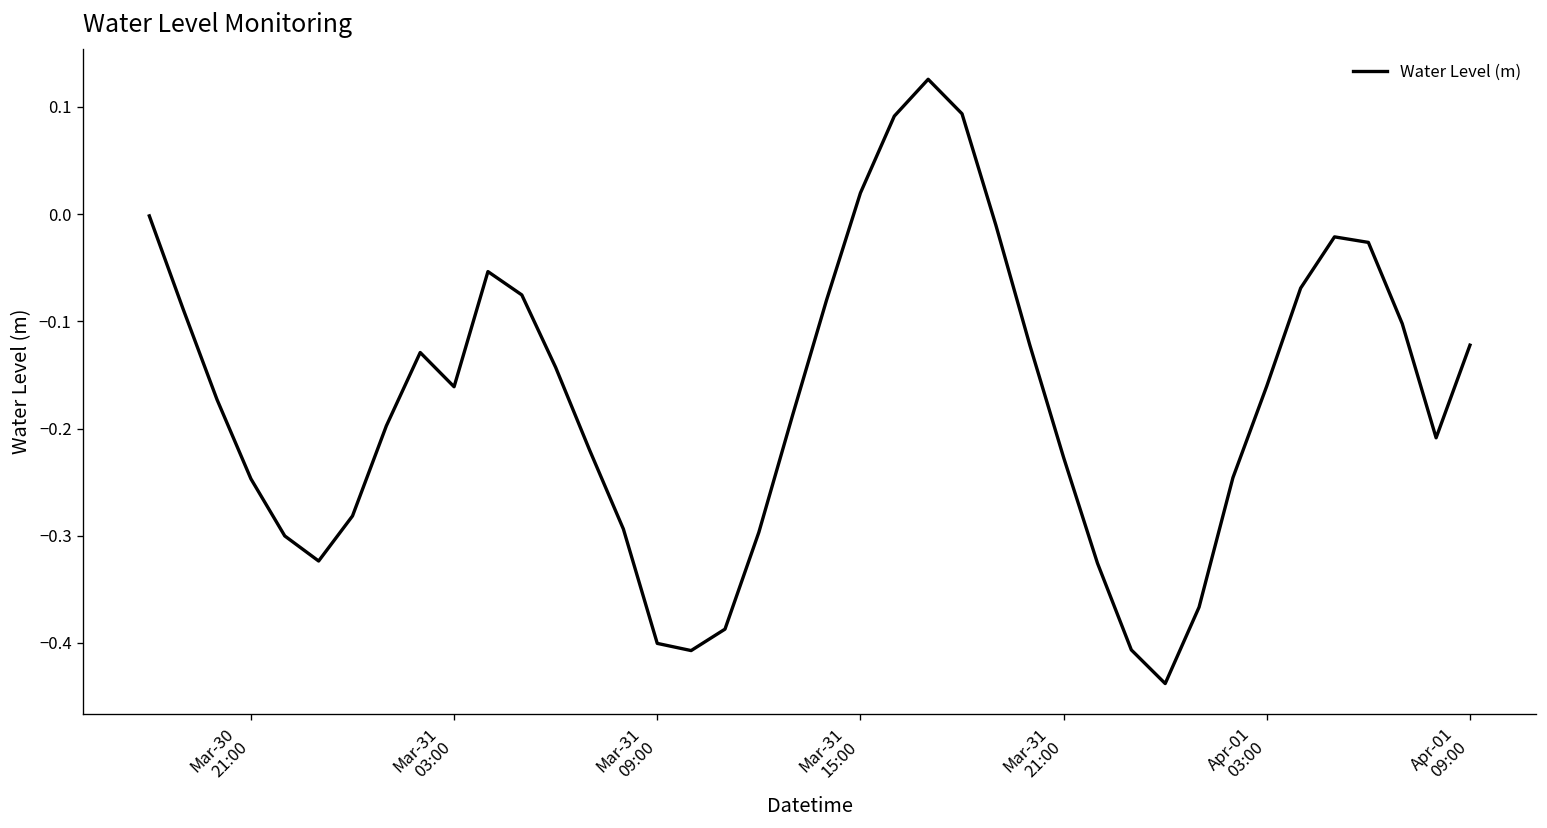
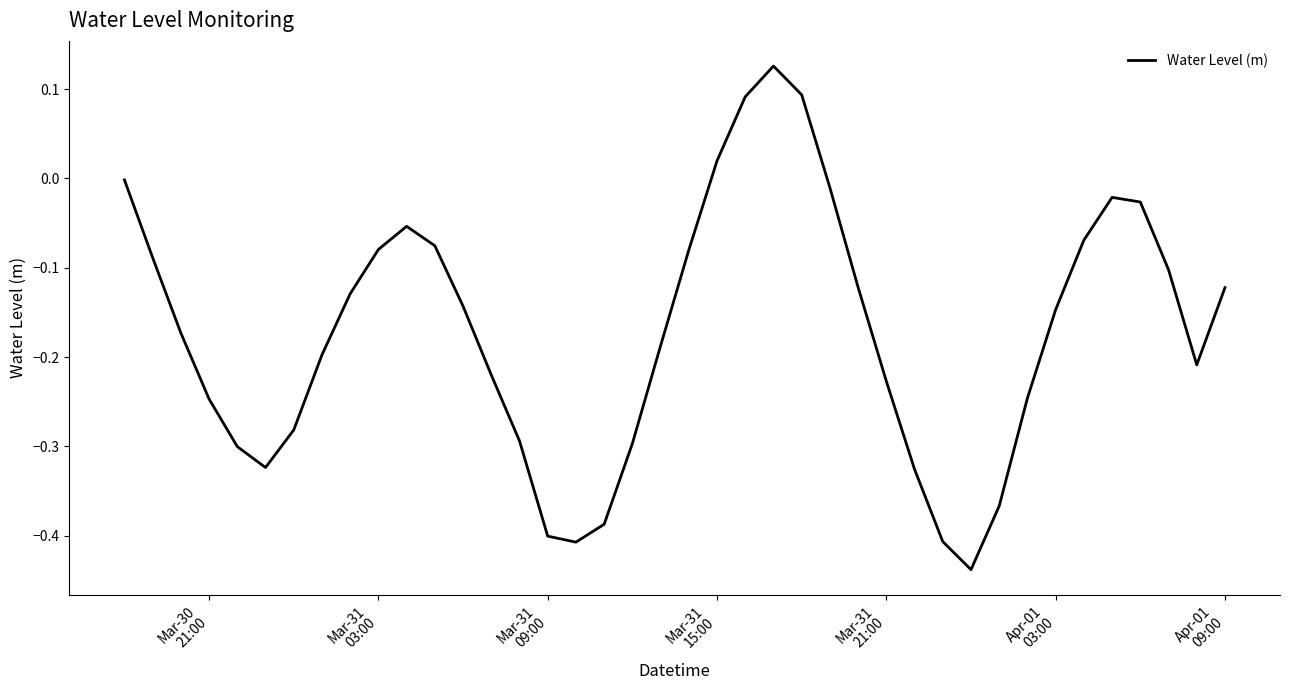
Mar-31 03:00: -0.16 -> -0.08
Apr-01 03:00: -0.16 -> -0.15
